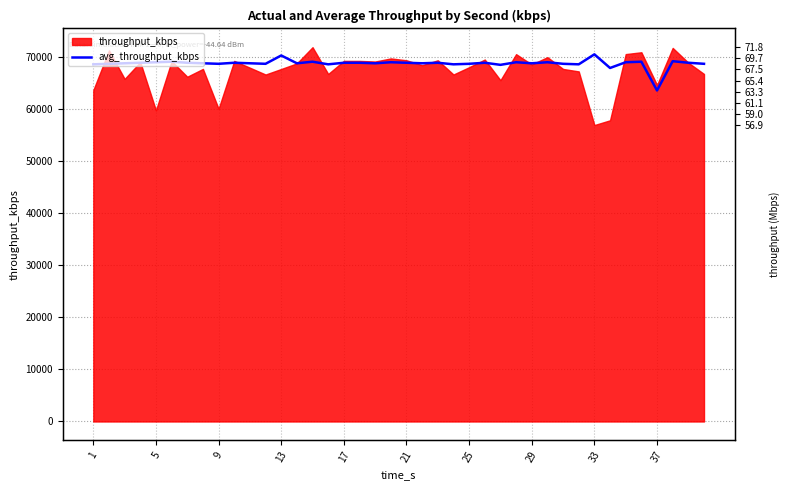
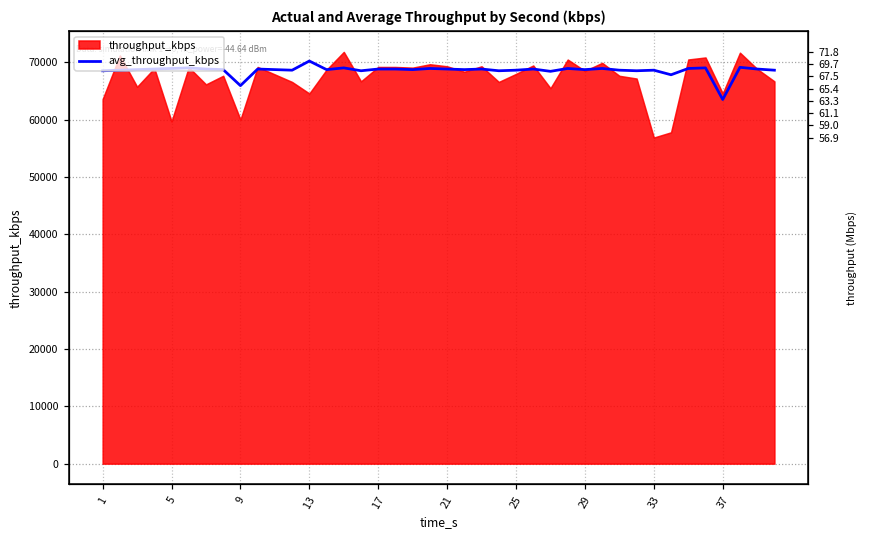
avg_throughput_kbps, 9: 69000 -> 66000
throughput_kbps, 13: 68000 -> 65000
avg_throughput_kbps, 33: 70000 -> 69000
